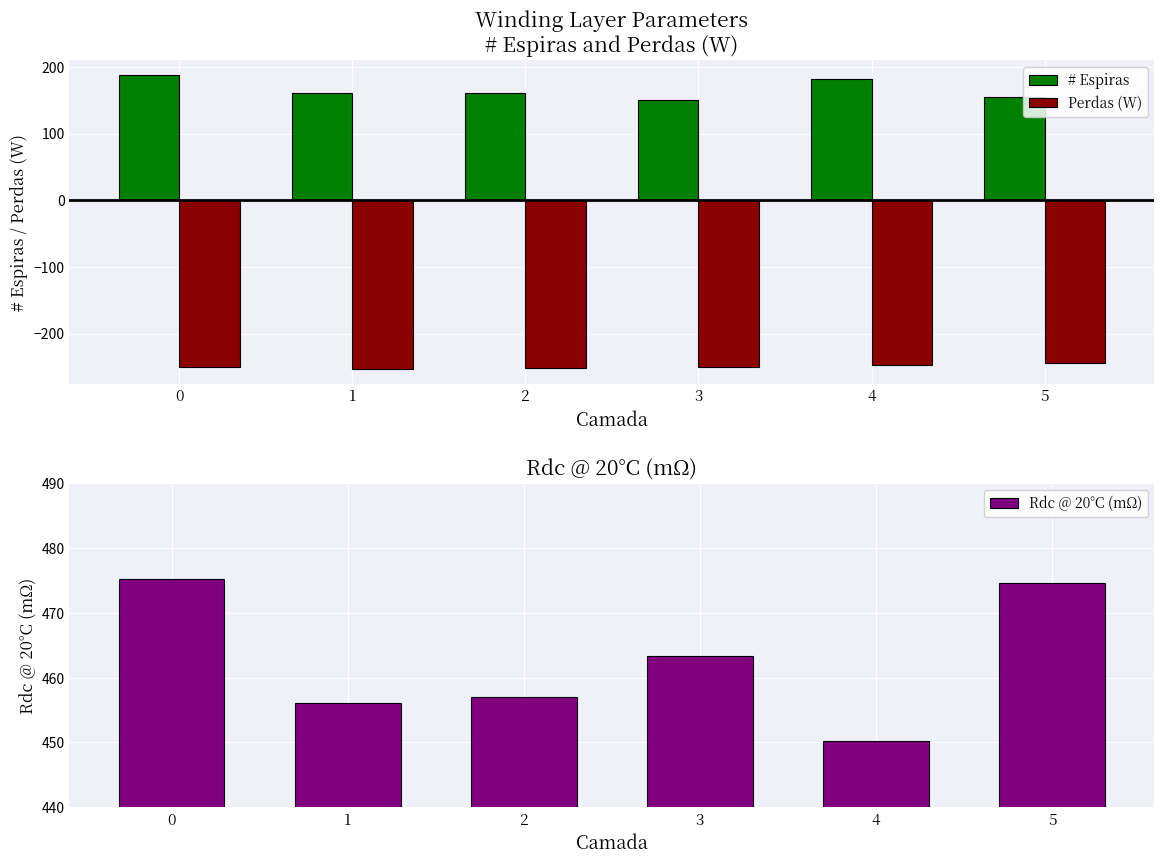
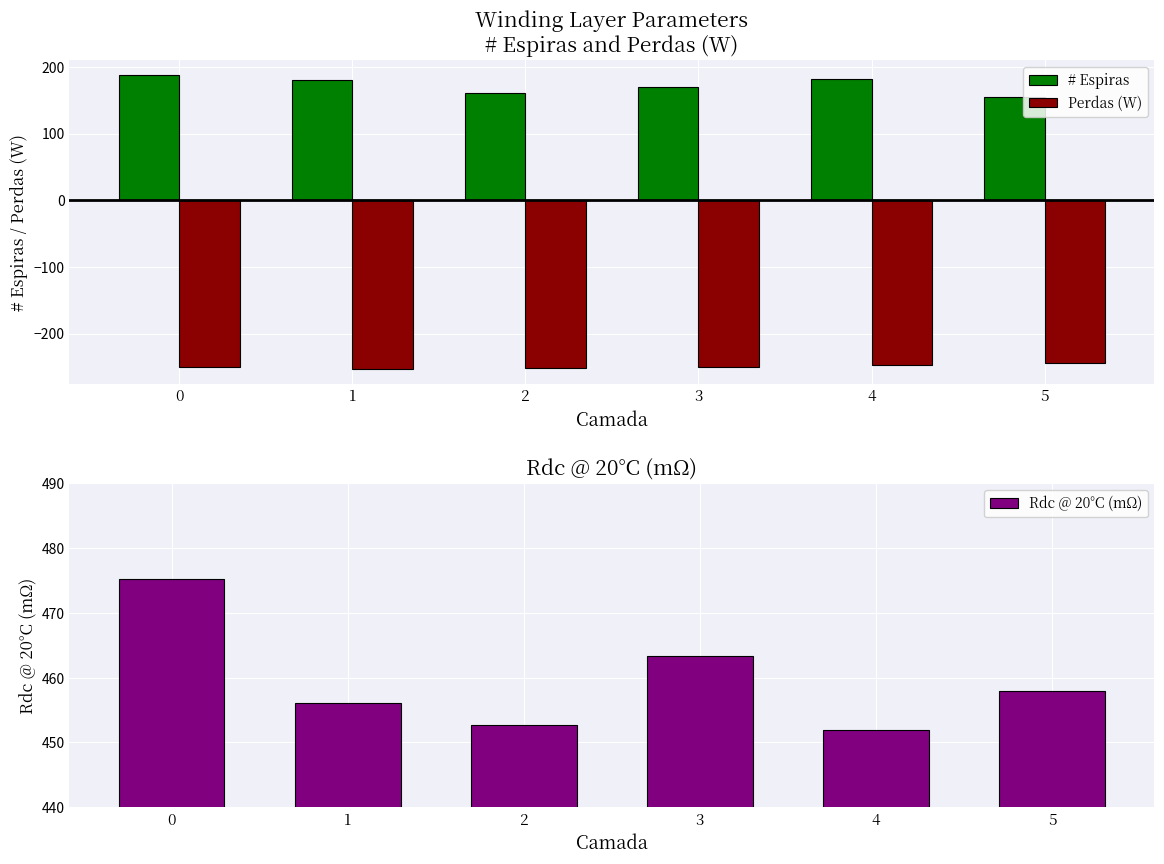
Winding Layer Parameters # Espiras and Perdas (W), # Espiras, 1: 160 -> 180
Winding Layer Parameters # Espiras and Perdas (W), # Espiras, 3: 150 -> 170
Rdc @ 20°C (mΩ), 2: 457 -> 453
Rdc @ 20°C (mΩ), 4: 450 -> 452
Rdc @ 20°C (mΩ), 5: 475 -> 458
